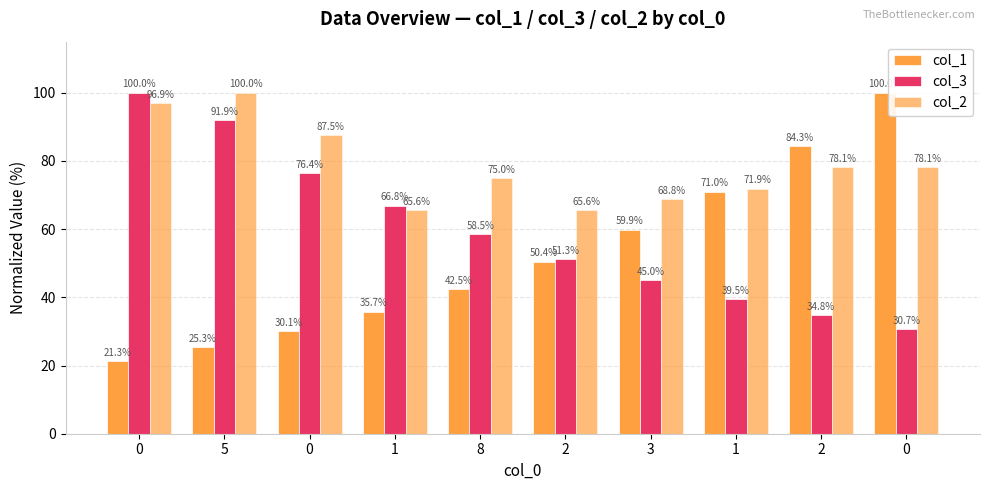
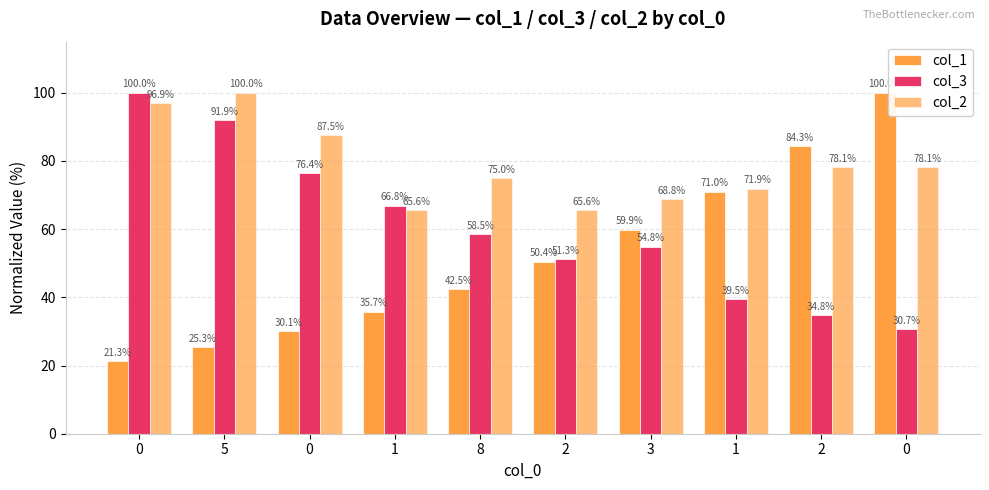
col_3, 3: 45.0% -> 54.8%
